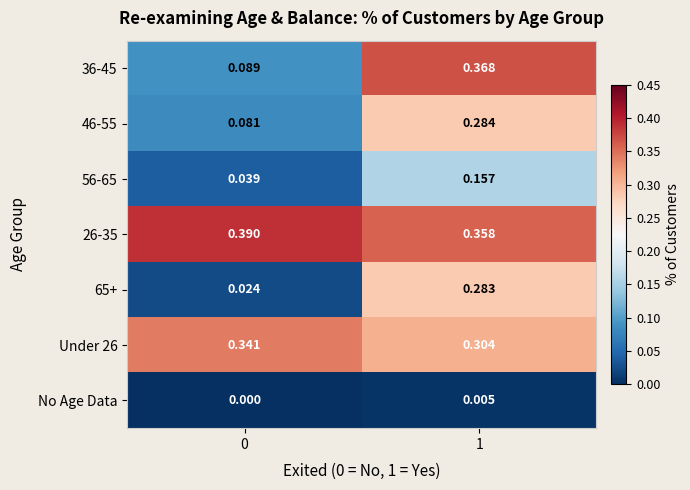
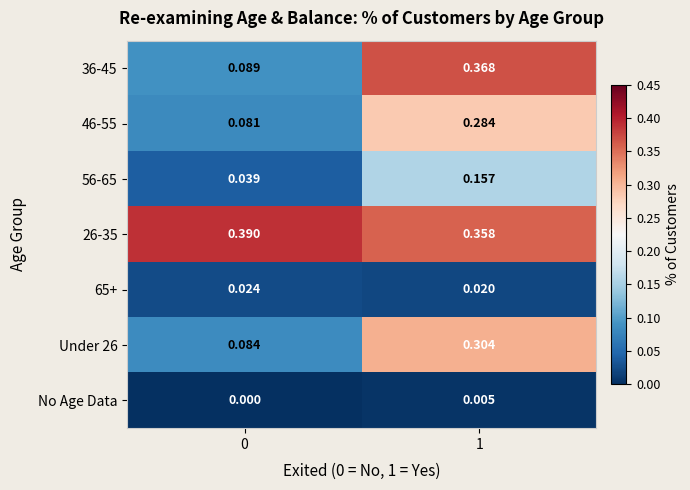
65+, 1: 0.283 -> 0.020
Under 26, 0: 0.341 -> 0.084
